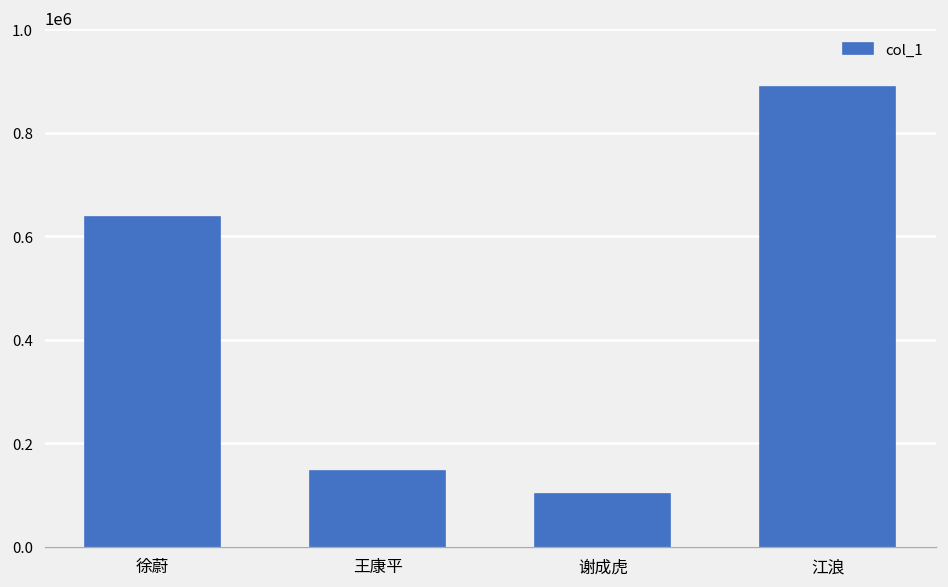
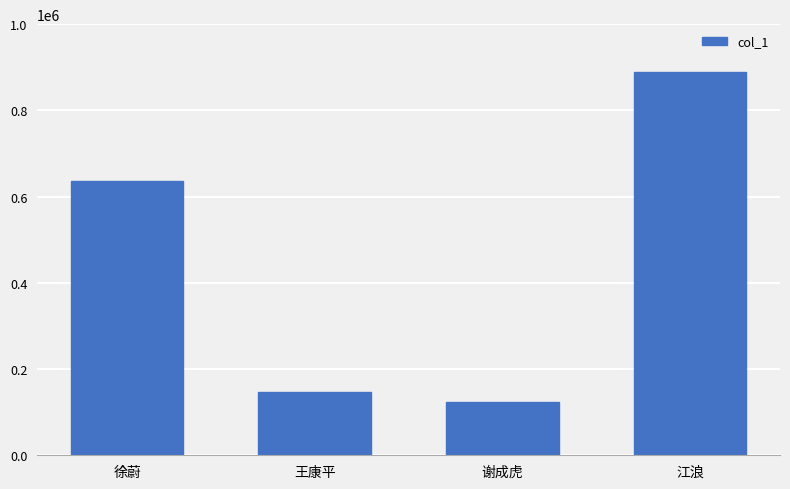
谢成虎: 100000 -> 120000
